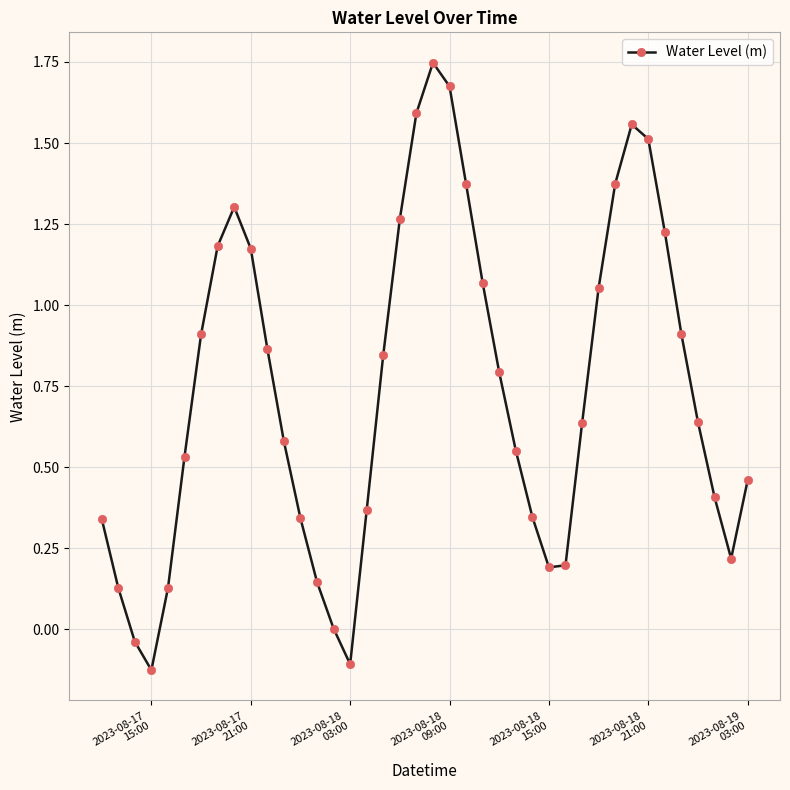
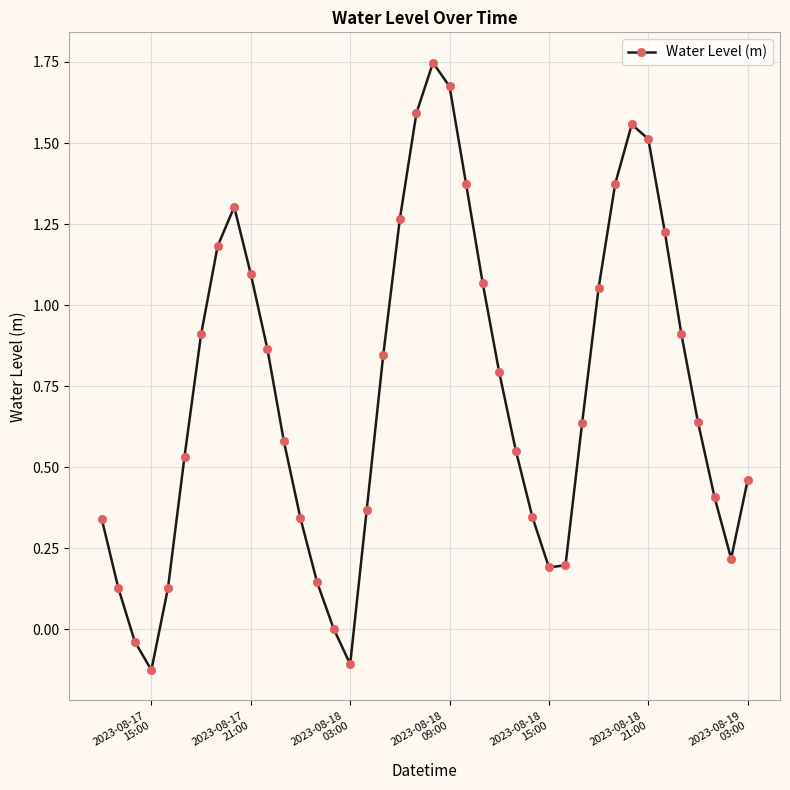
2023-08-17 21:00: 1.17 -> 1.10
